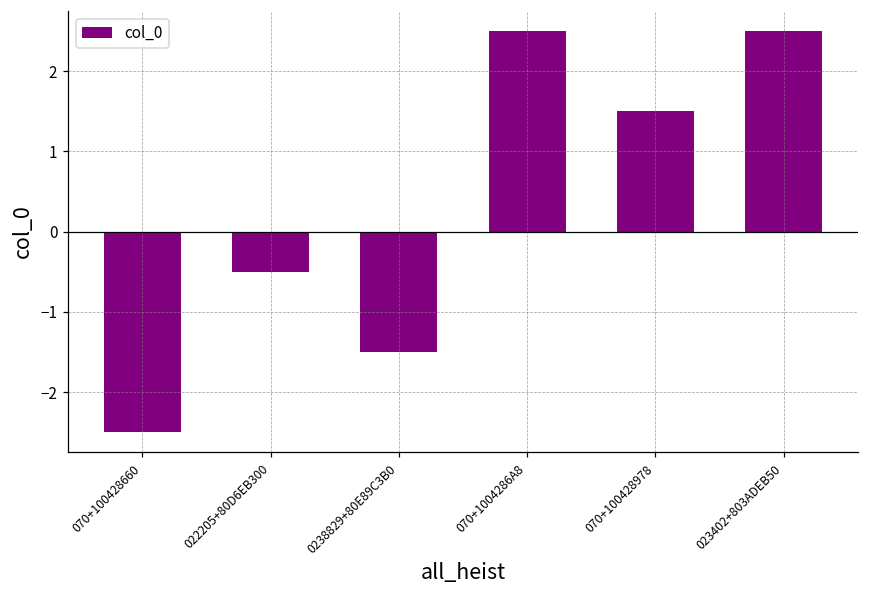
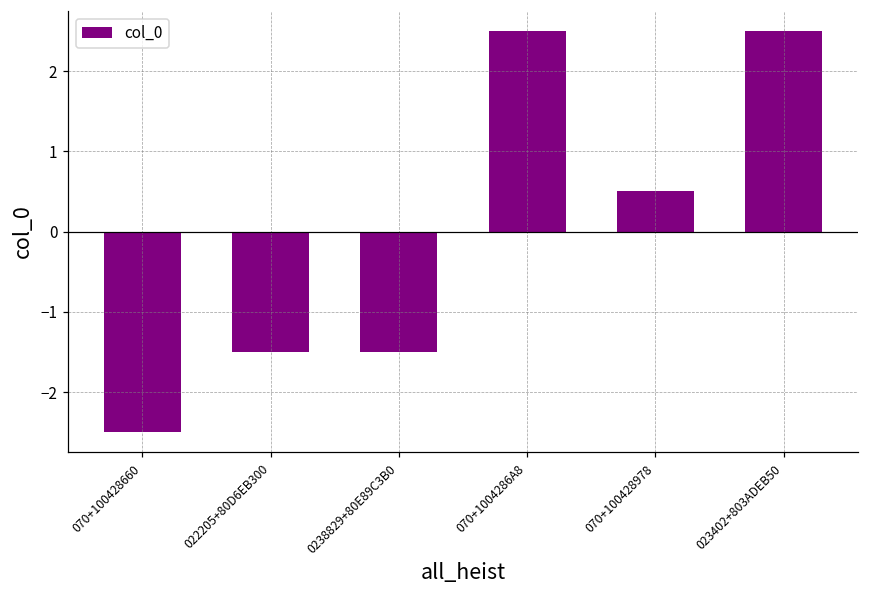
022205+80D6EB300: -0.5 -> -1.5
070+100428978: 1.5 -> 0.5
